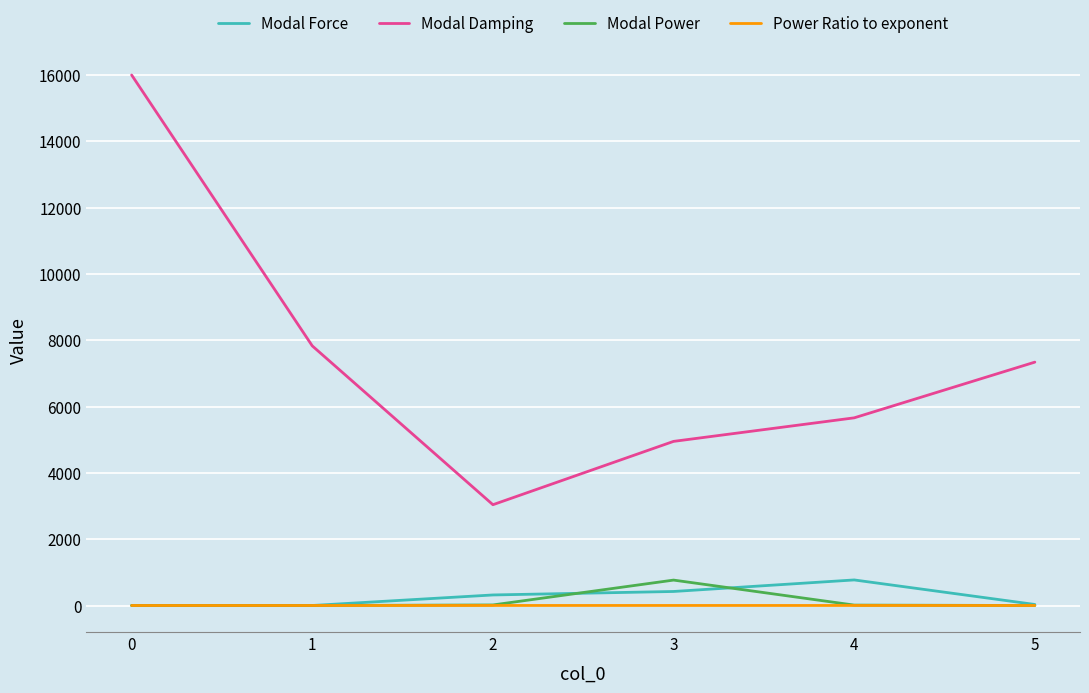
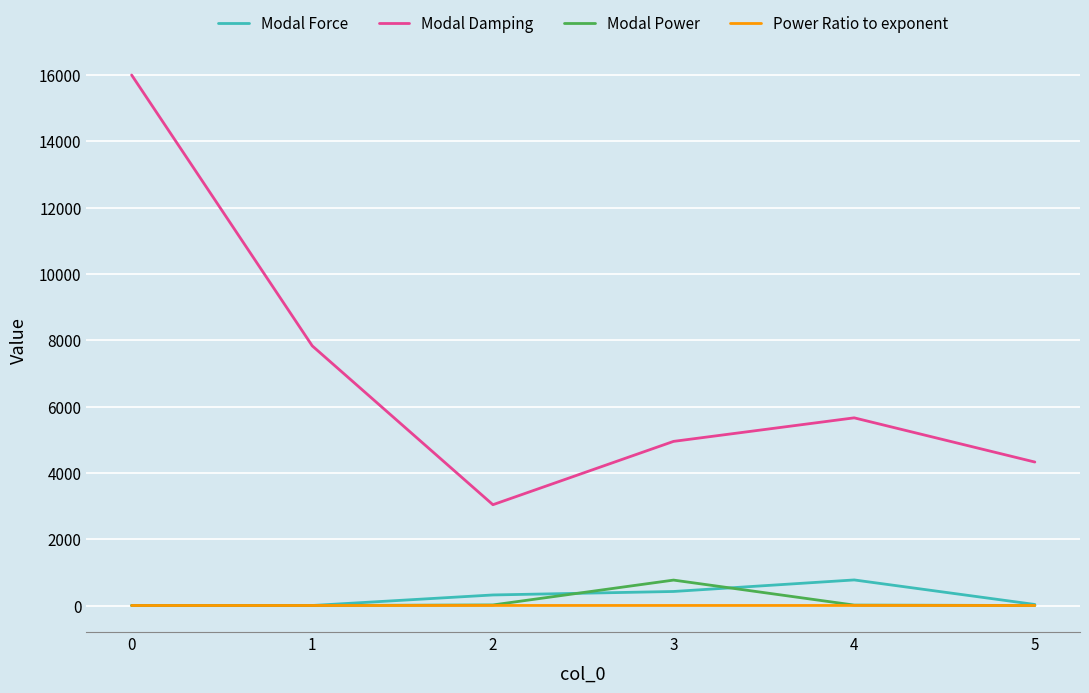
Modal Damping, 5: 7300 -> 4300
